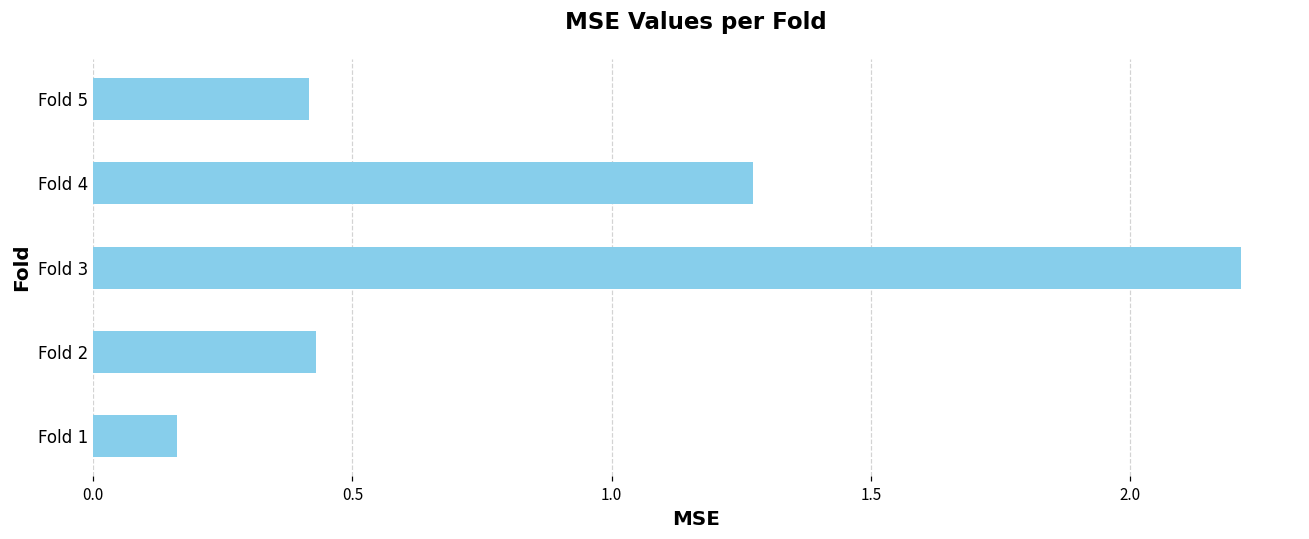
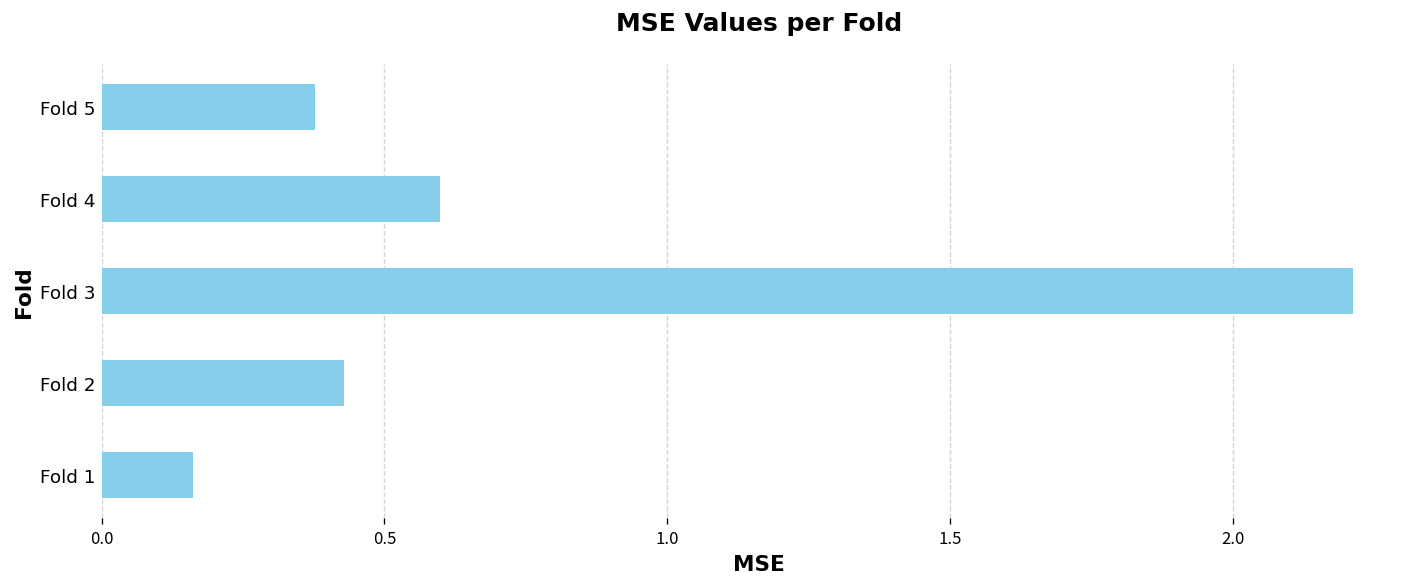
Fold 5: 0.42 -> 0.38
Fold 4: 1.27 -> 0.60
